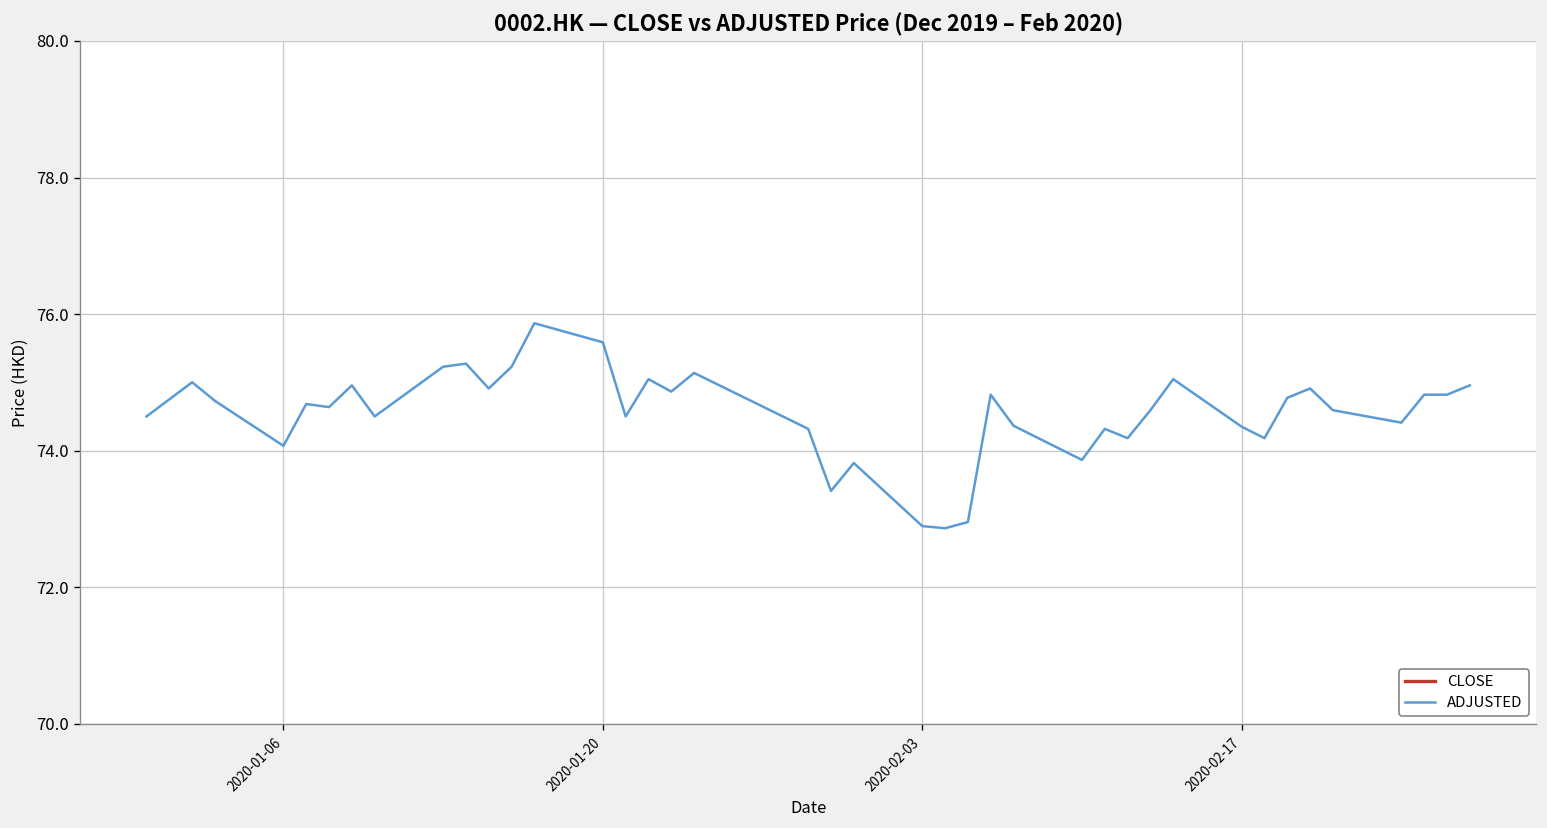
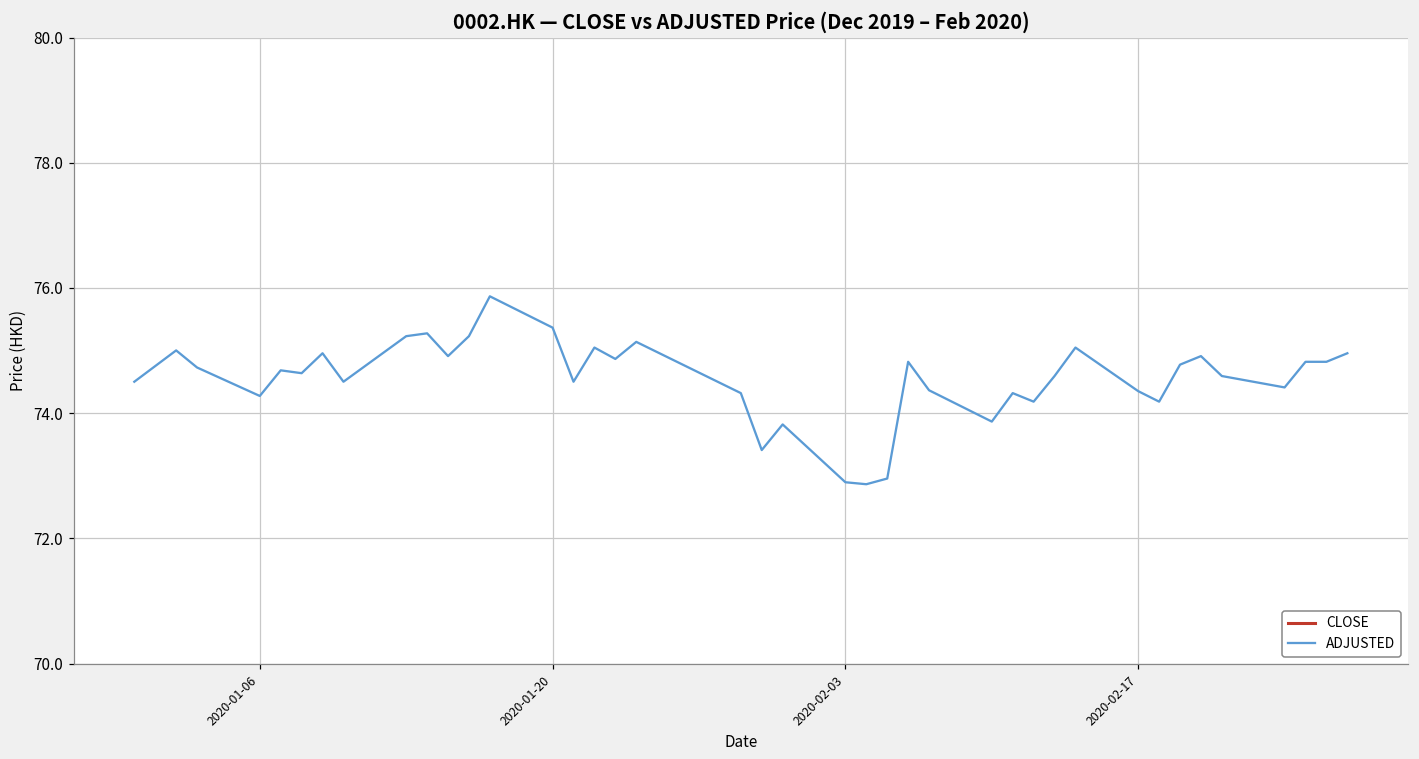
ADJUSTED, 2020-01-06: 74.1 -> 74.3
ADJUSTED, 2020-01-20: 75.6 -> 75.4
